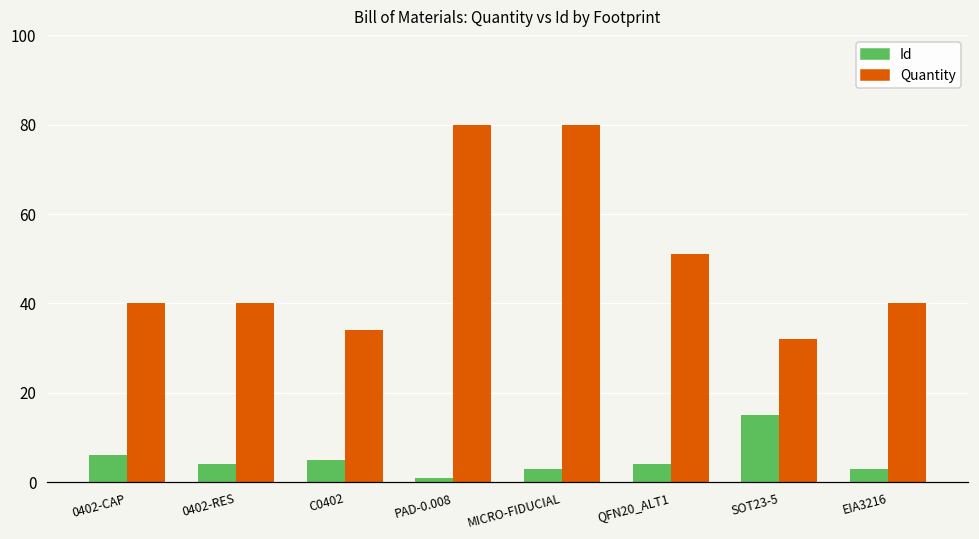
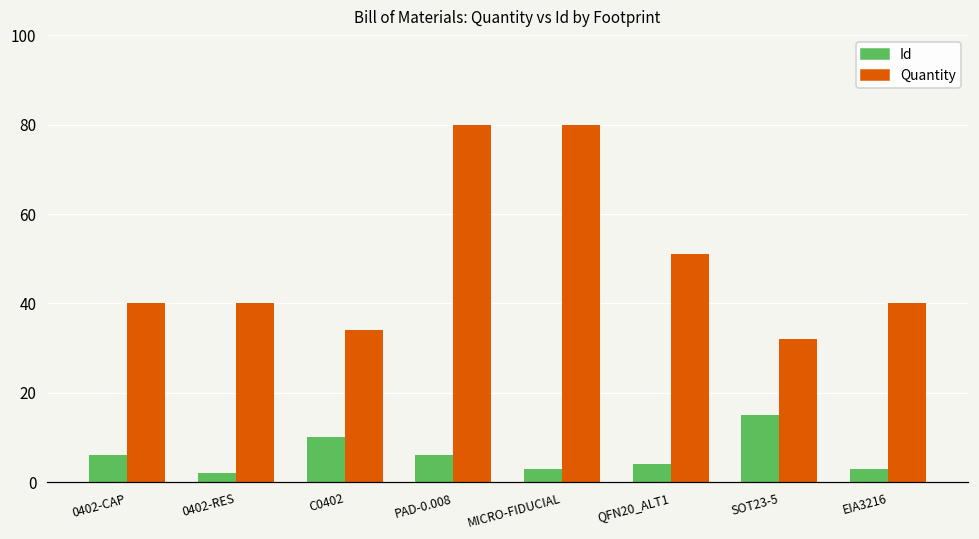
Id, 0402-RES: 4 -> 2
Id, C0402: 5 -> 10
Id, PAD-0.008: 1 -> 6
